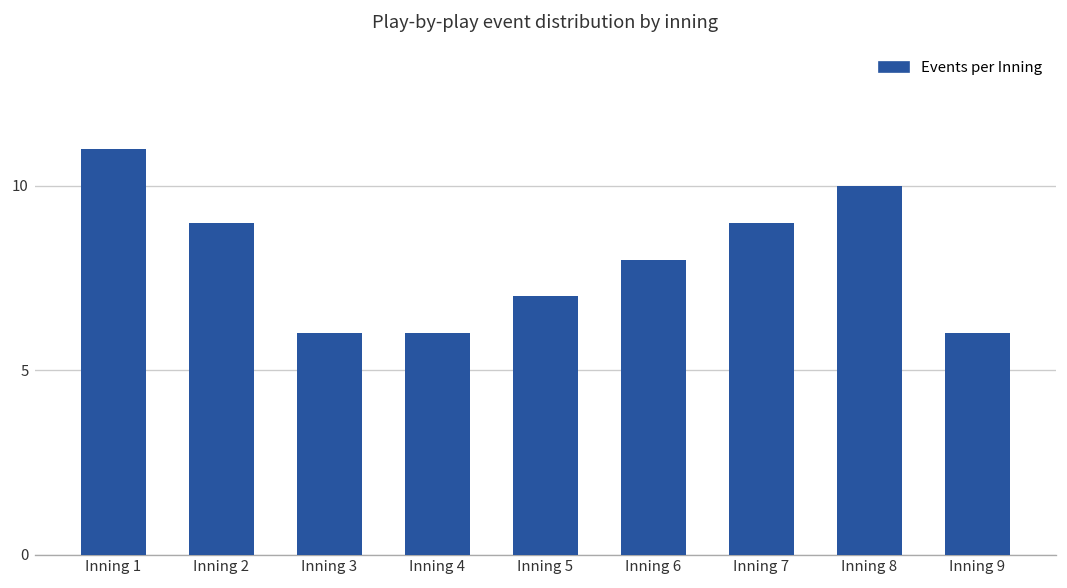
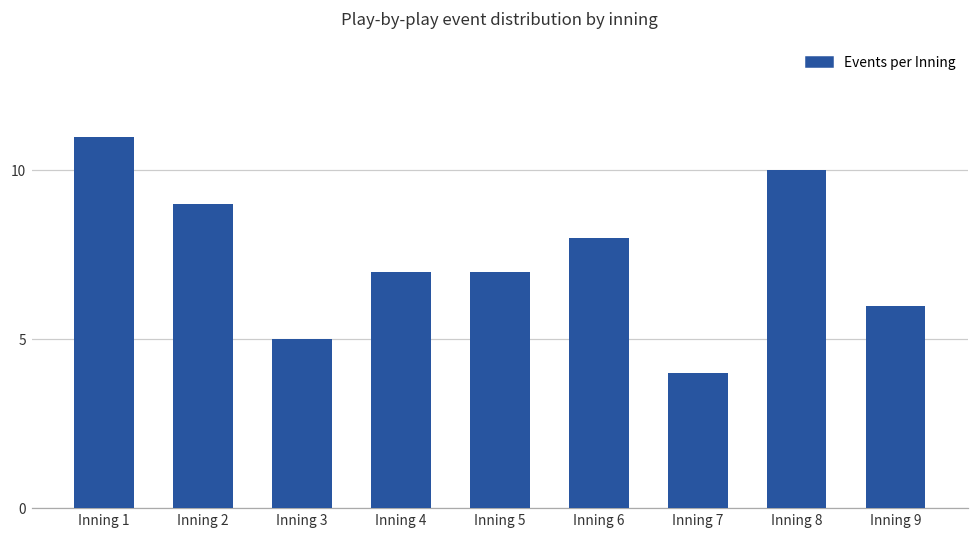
Inning 3: 6 -> 5
Inning 4: 6 -> 7
Inning 7: 9 -> 4
